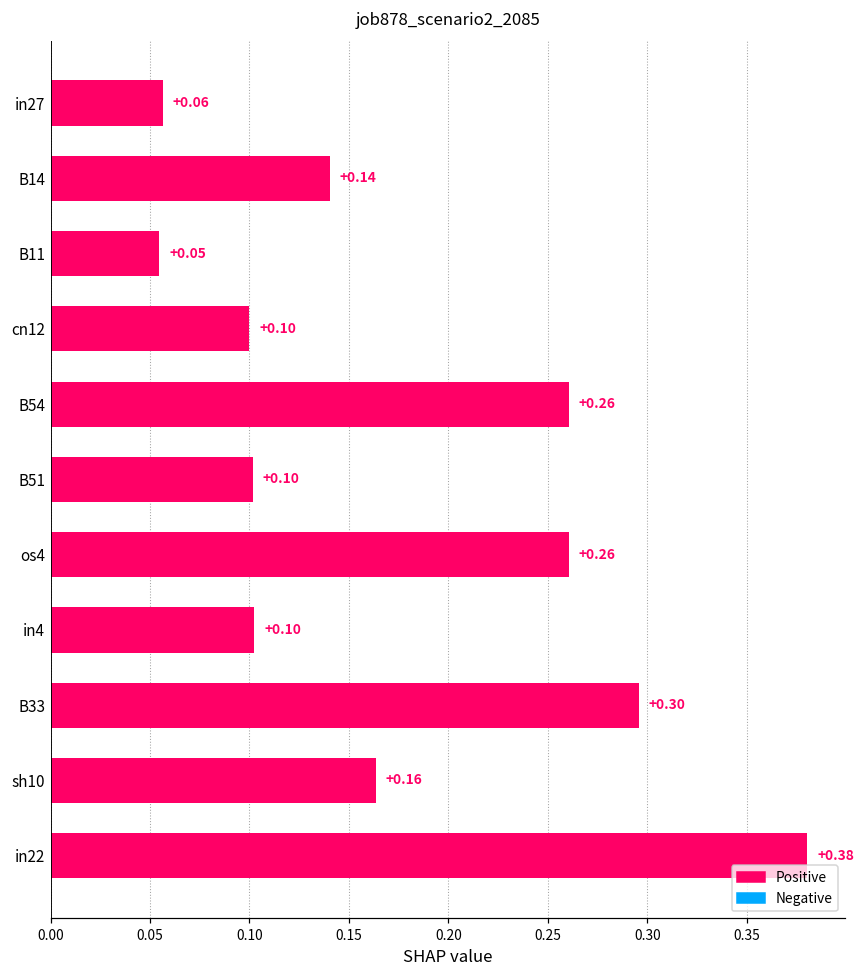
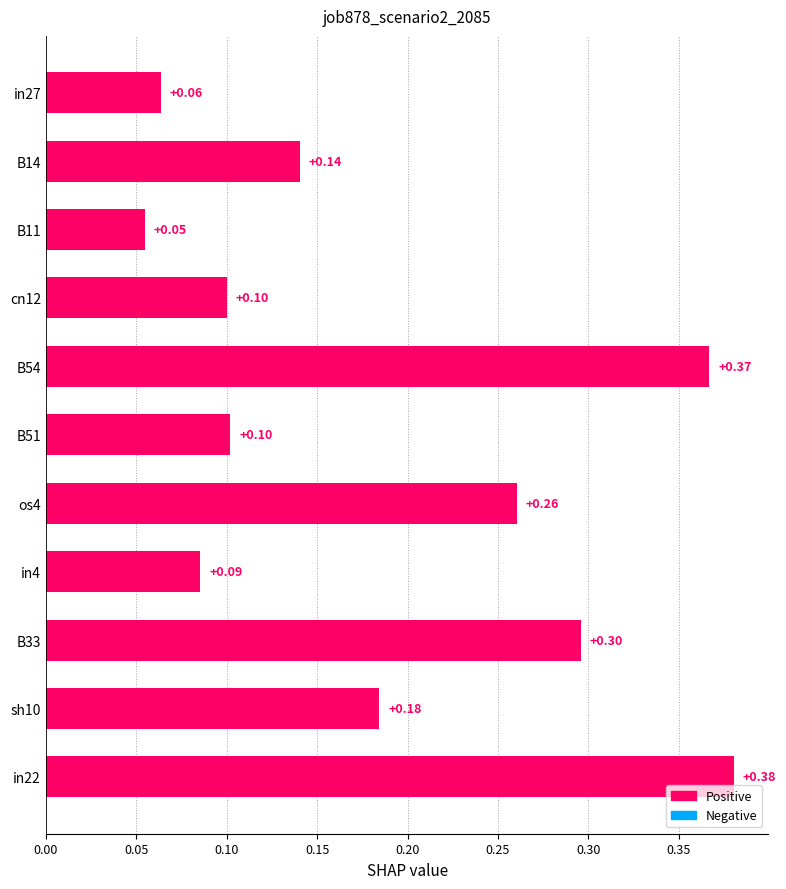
in27: 0.056 -> 0.063
B54: +0.26 -> +0.37
in4: +0.10 -> +0.09
sh10: +0.16 -> +0.18
